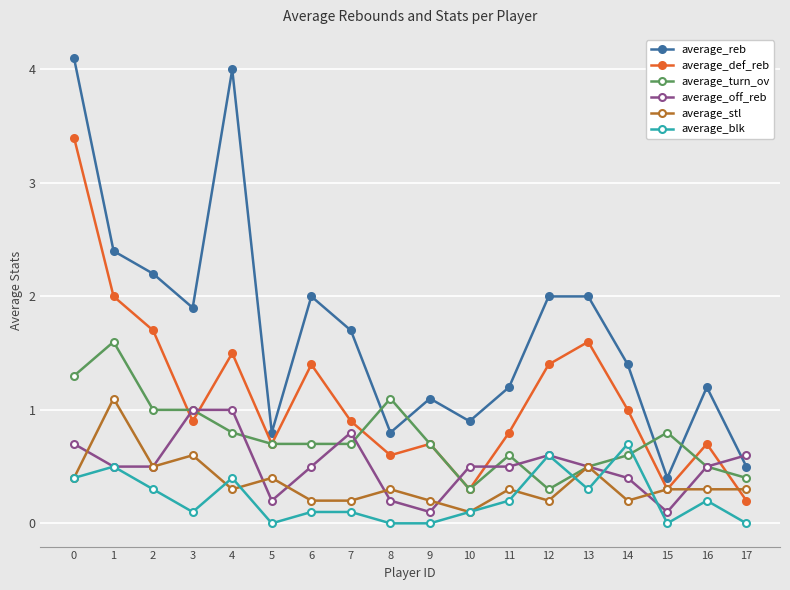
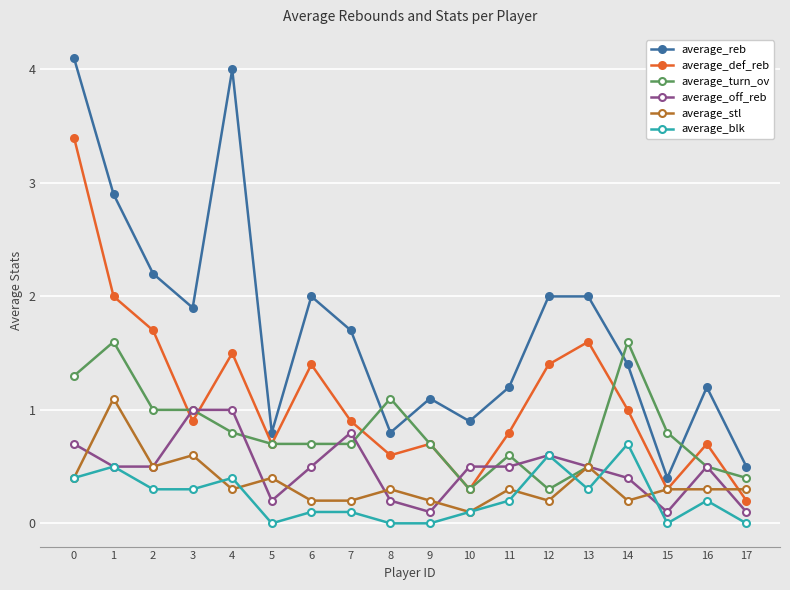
average_reb, 1: 2.4 -> 2.9
average_blk, 3: 0.1 -> 0.3
average_turn_ov, 14: 0.6 -> 1.6
average_off_reb, 17: 0.6 -> 0.1
